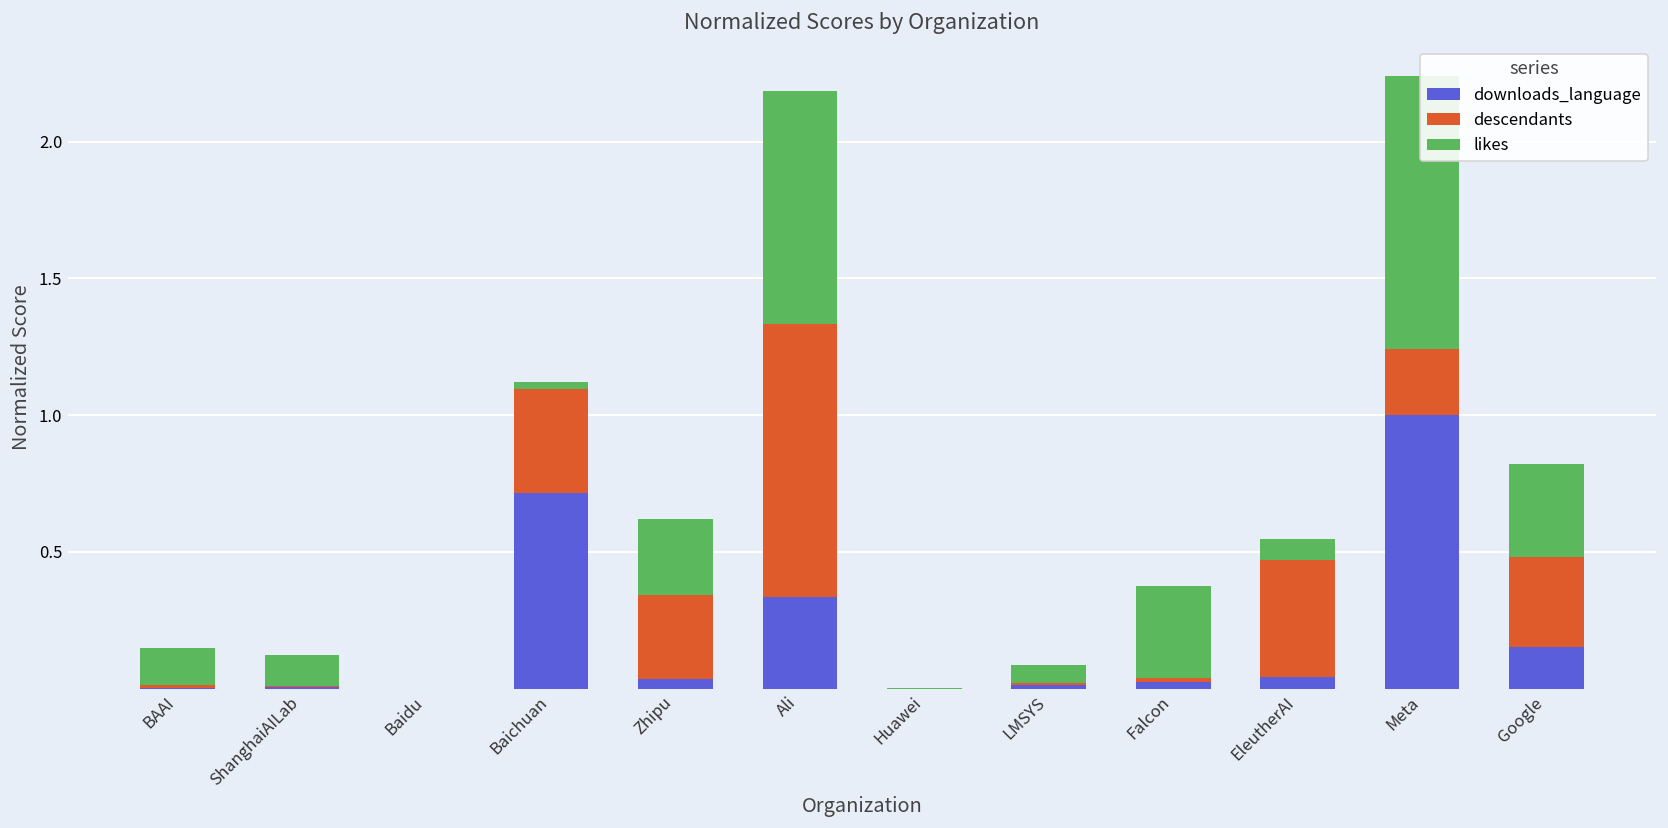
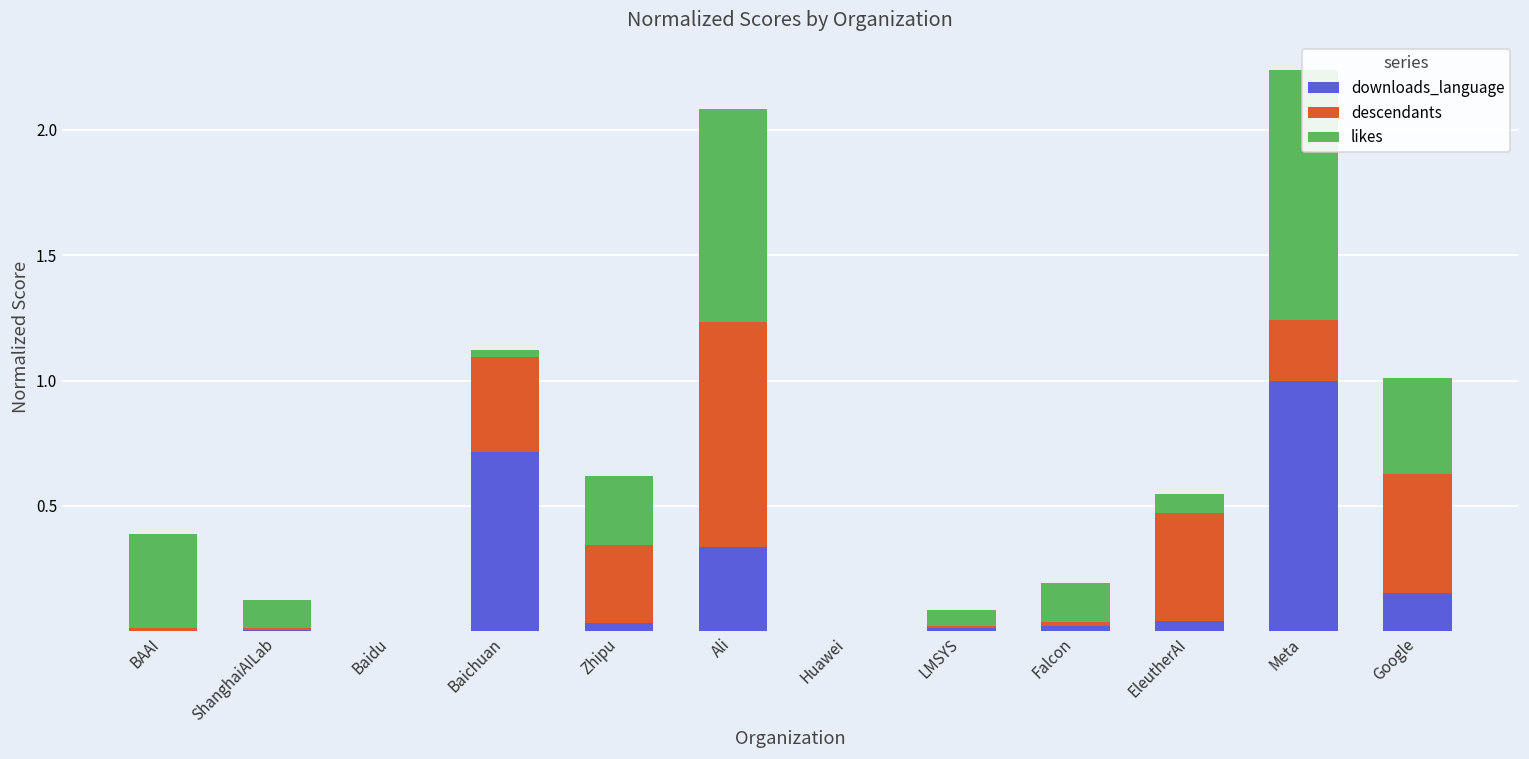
likes, BAAI: 0.13 -> 0.37
descendants, Ali: 1.0 -> 0.9
likes, Falcon: 0.34 -> 0.16
descendants, Google: 0.33 -> 0.47
likes, Google: 0.34 -> 0.38
